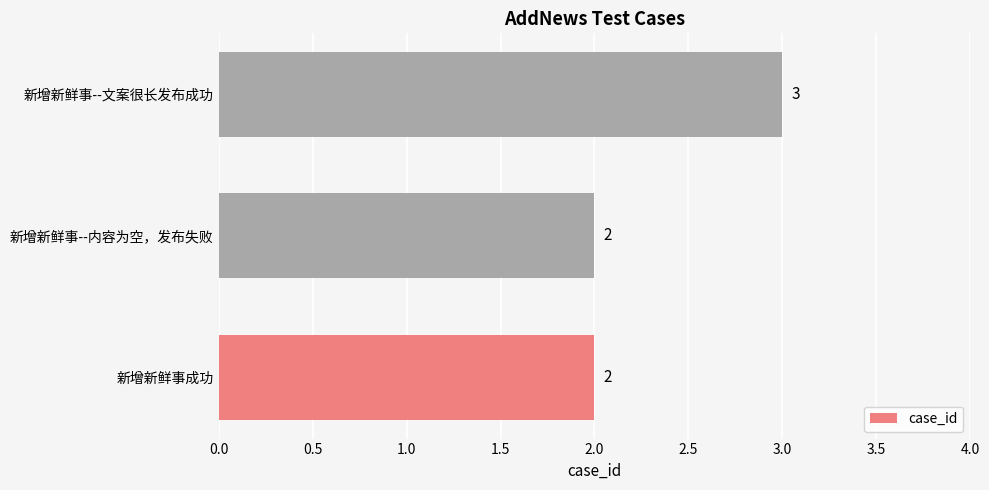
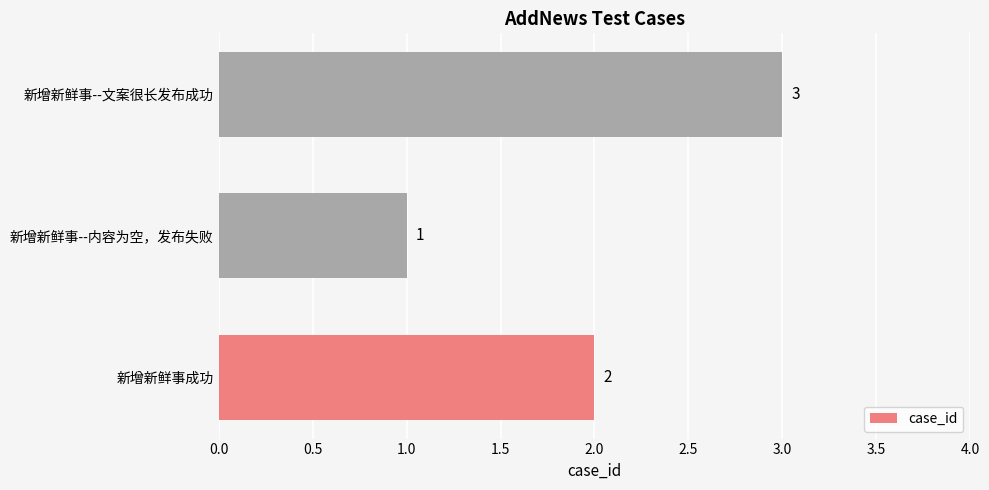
新增新鲜事--内容为空，发布失败: 2 -> 1
